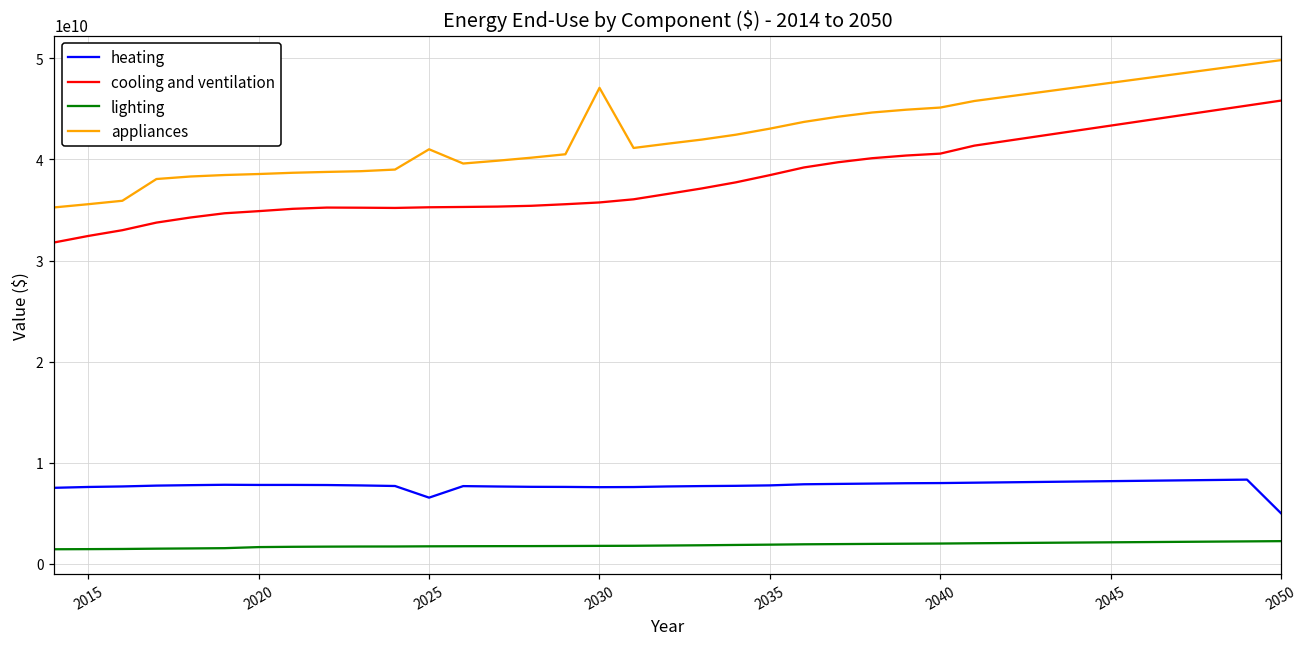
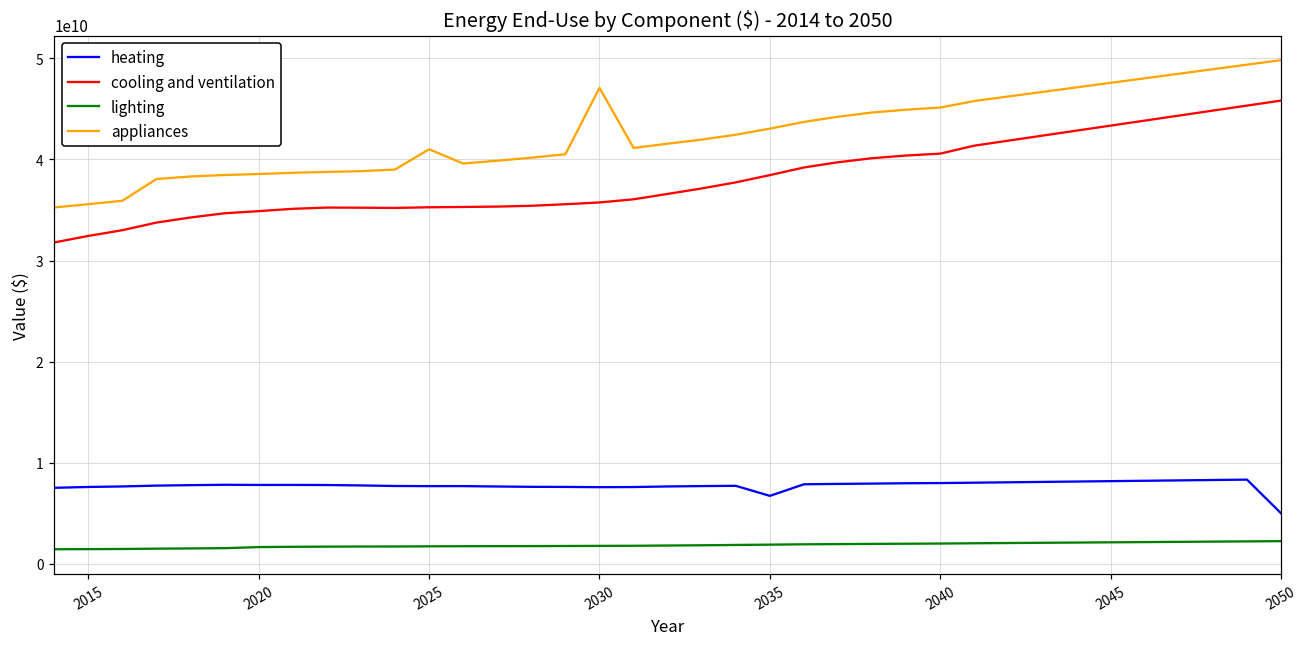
heating, 2025: 7000000000 -> 8000000000
heating, 2035: 8000000000 -> 7000000000
